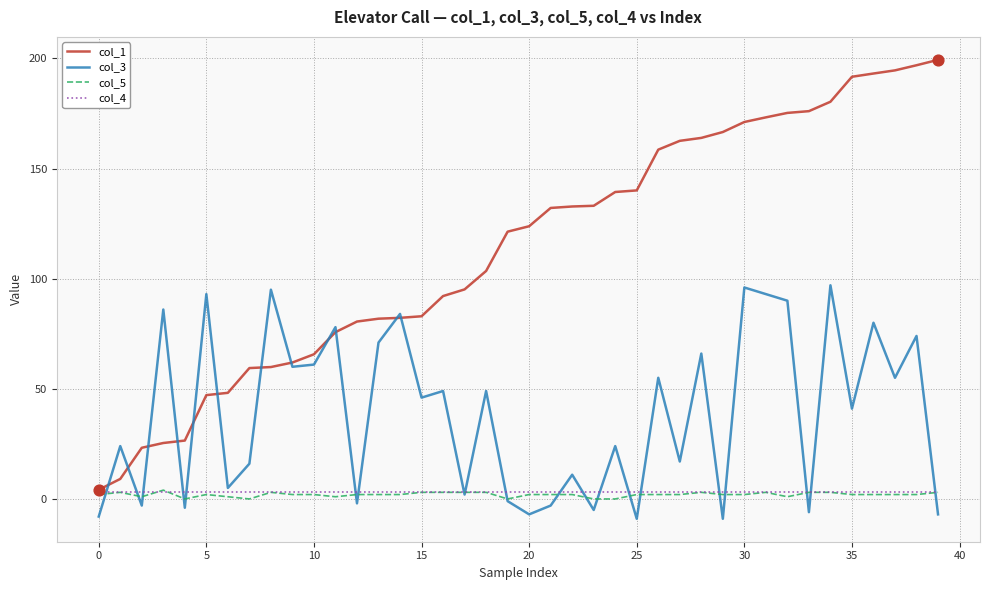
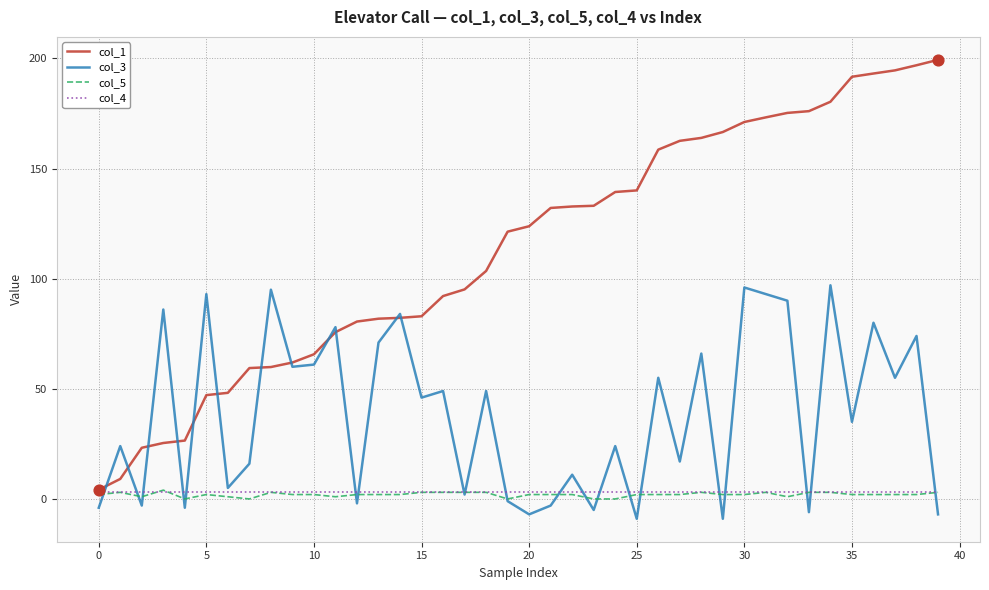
col_3, 0: -8 -> -4
col_3, 35: 41 -> 35
